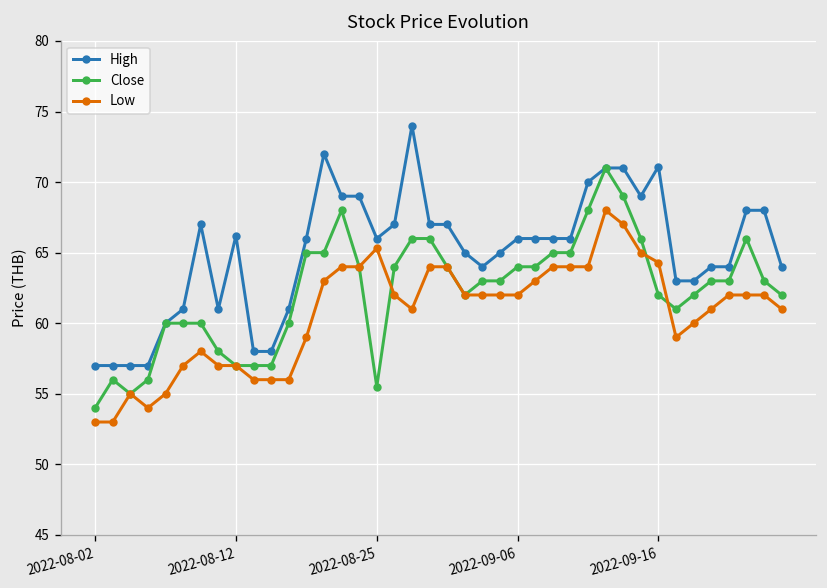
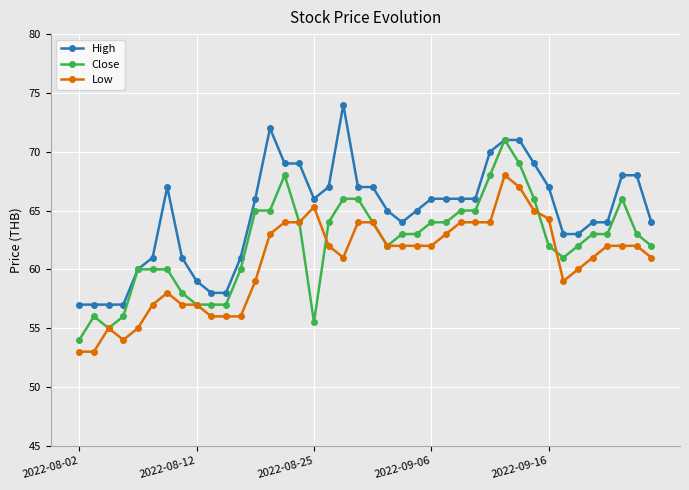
High, 2022-08-12: 66.2 -> 59.0
High, 2022-09-16: 71.1 -> 67.0
